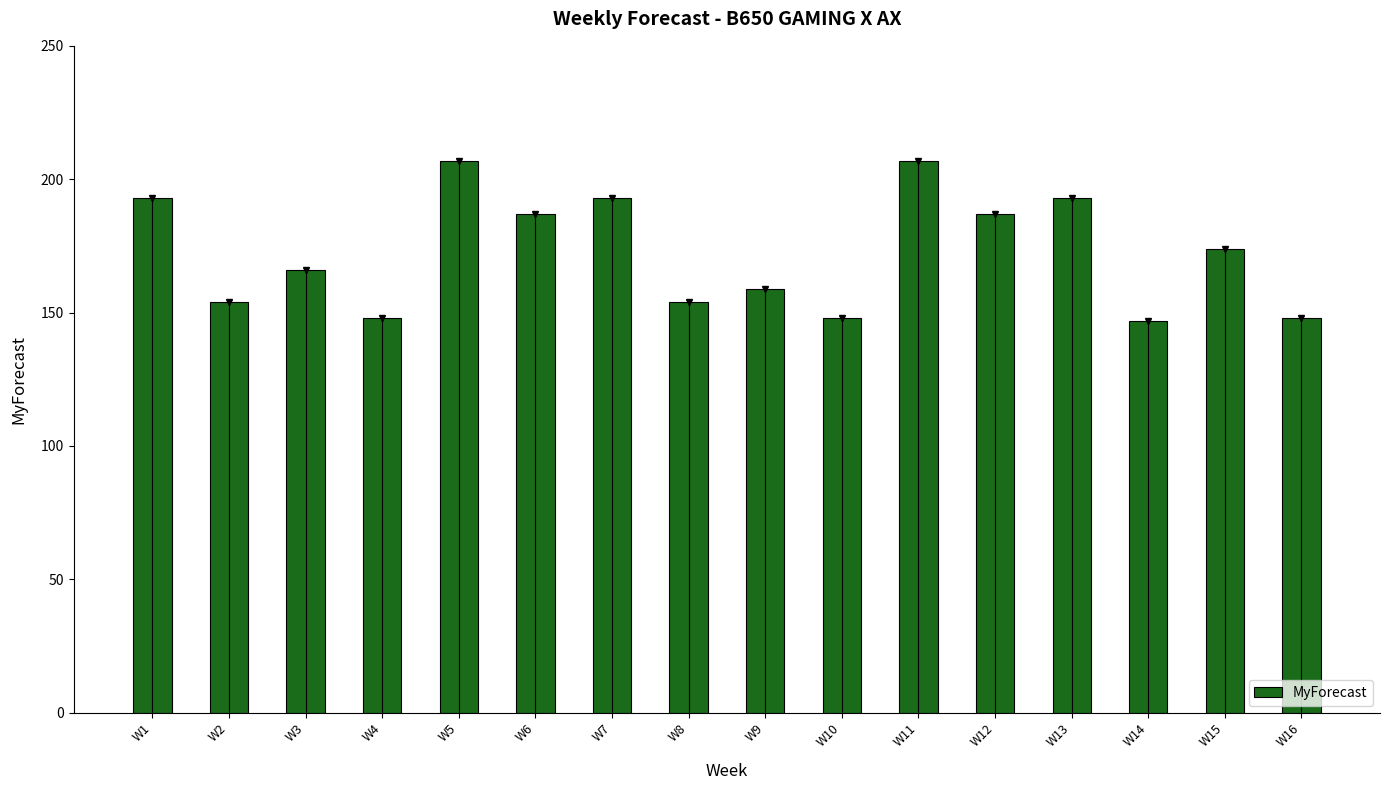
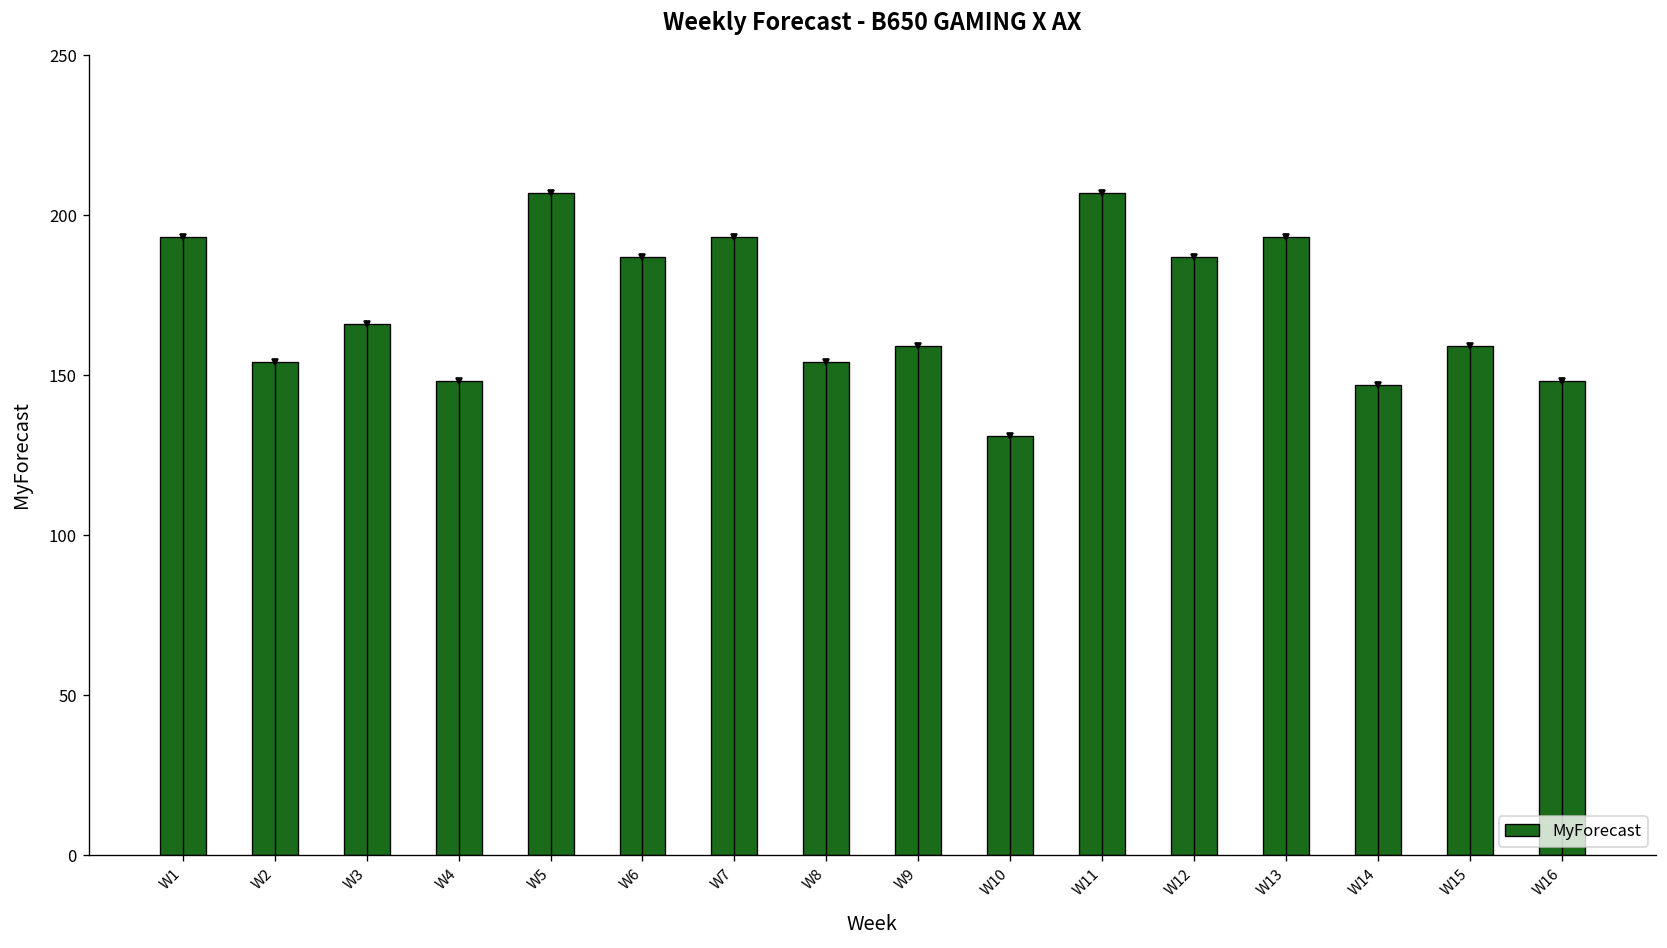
MyForecast, W10: 148 -> 131
MyForecast, W15: 174 -> 159
